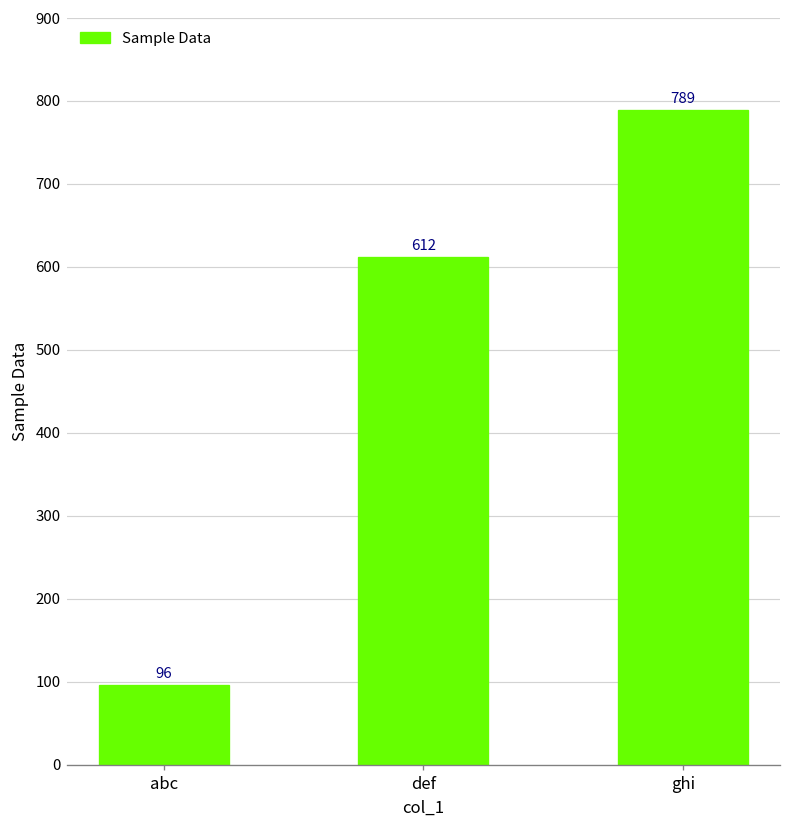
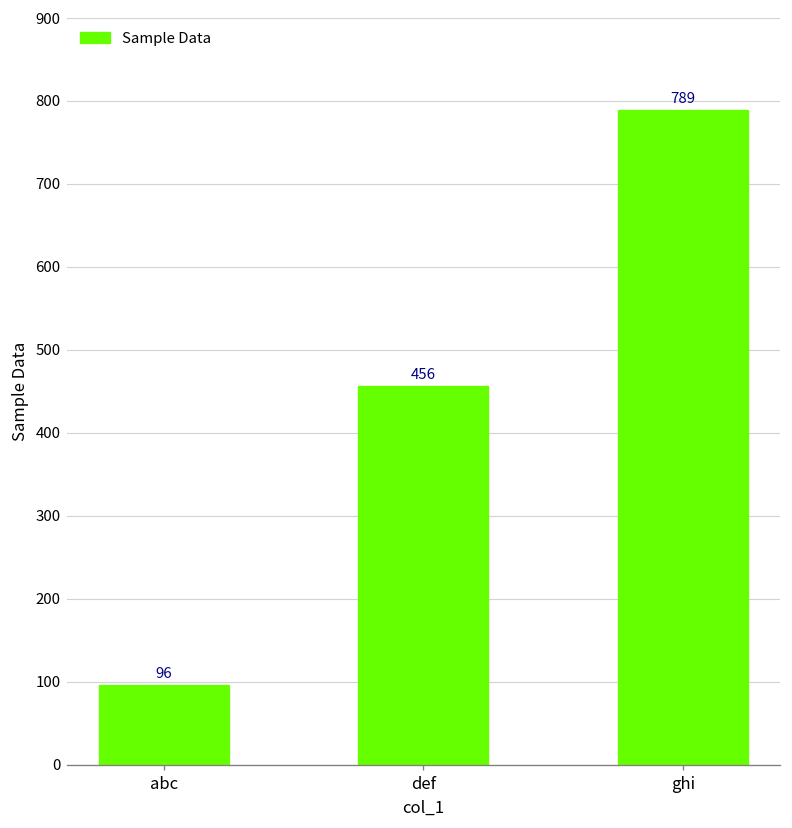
def: 612 -> 456
